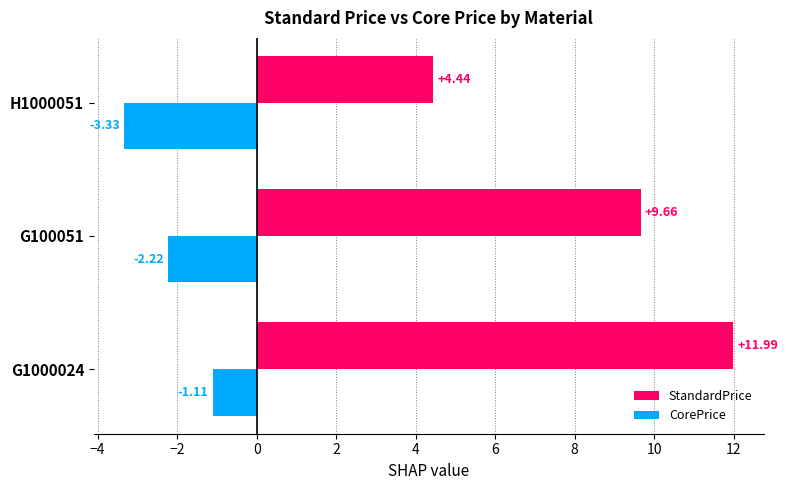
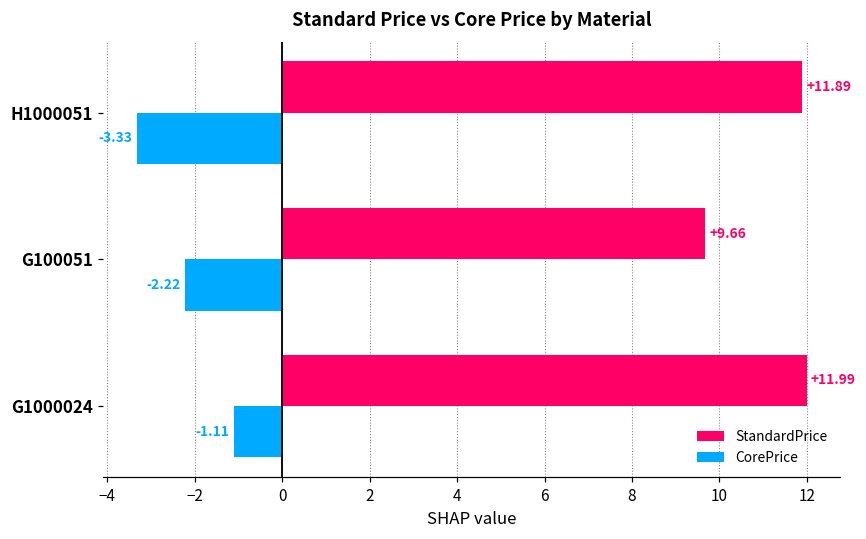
StandardPrice, H1000051: +4.44 -> +11.89
